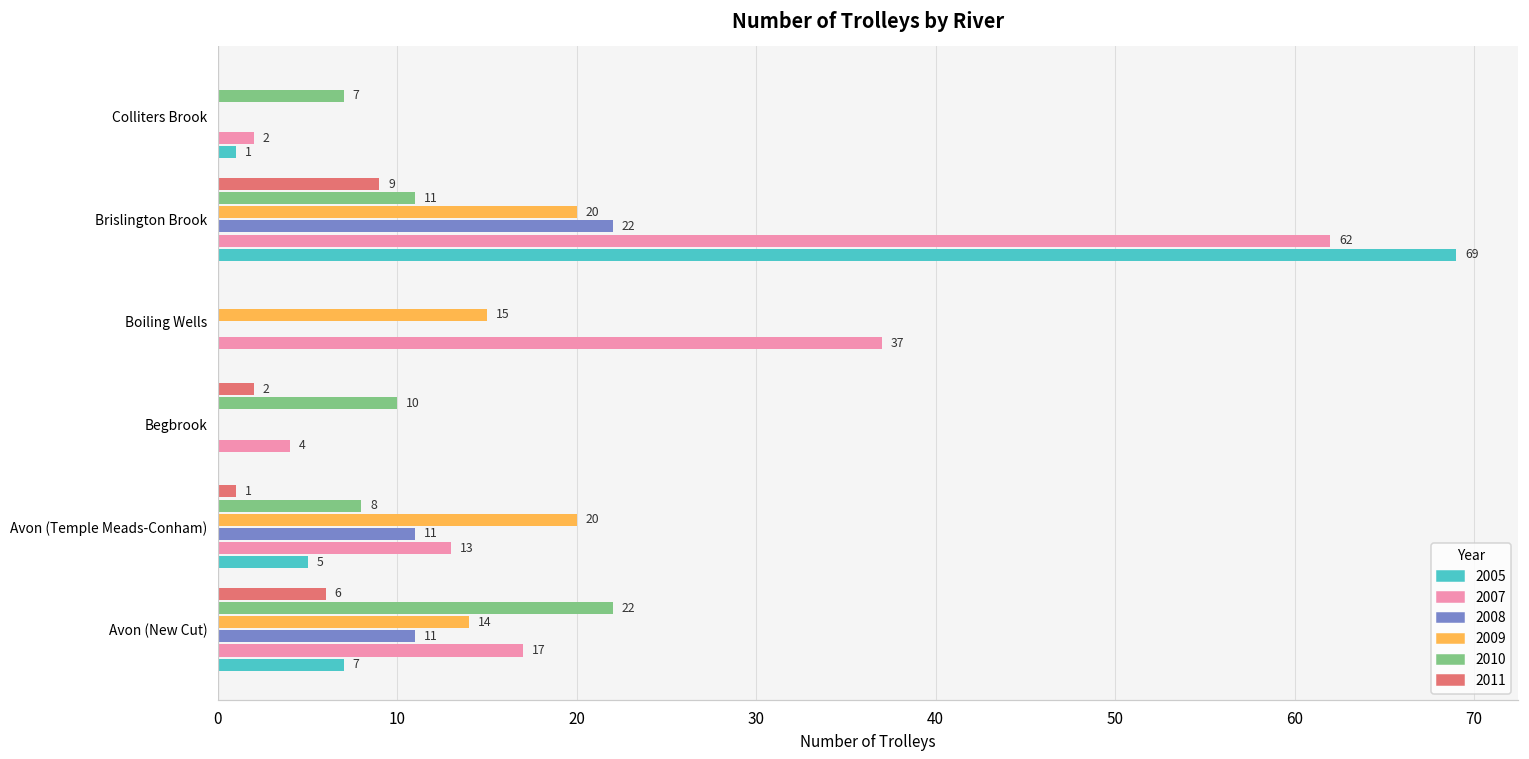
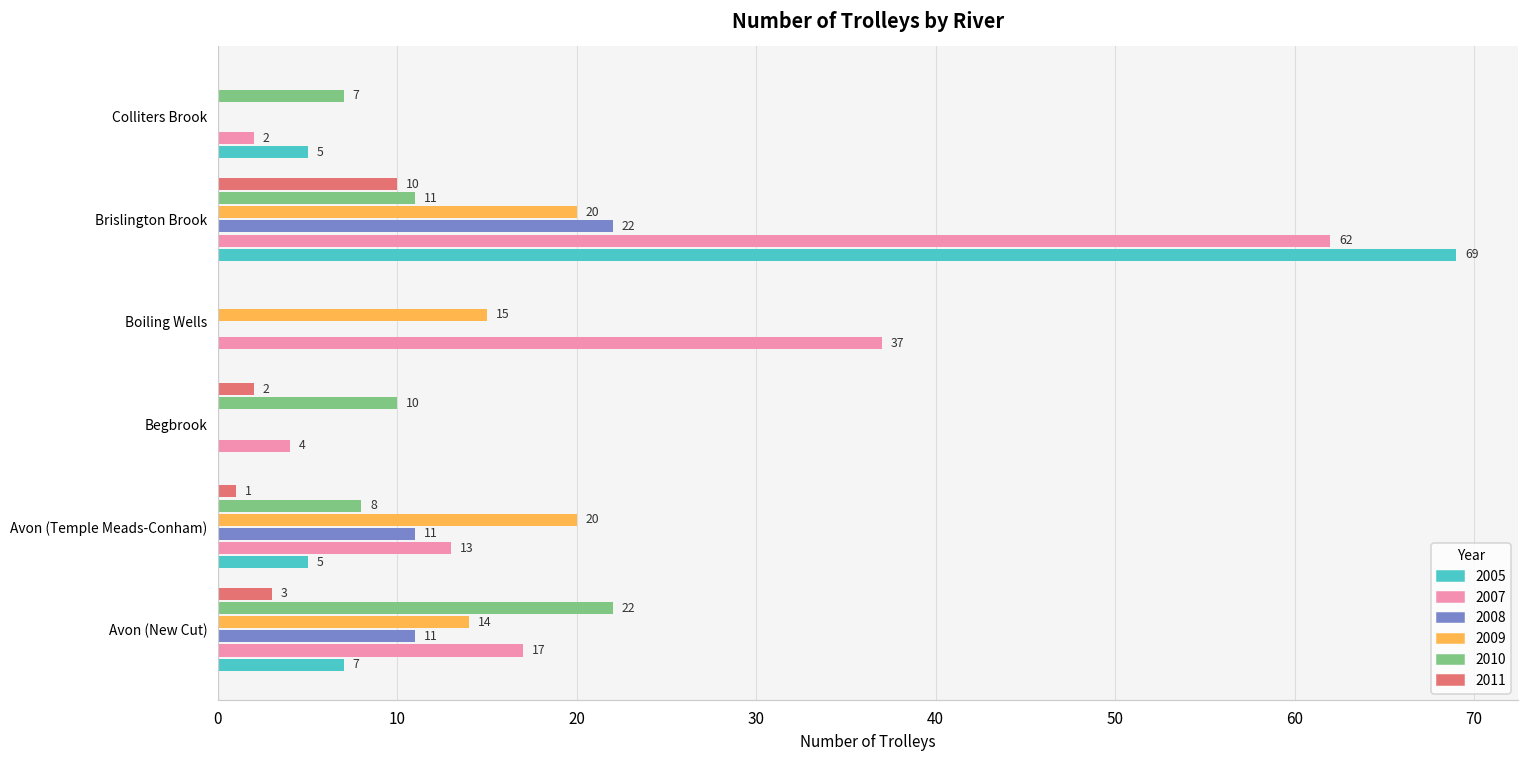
2005, Colliters Brook: 1 -> 5
2011, Brislington Brook: 9 -> 10
2011, Avon (New Cut): 6 -> 3
